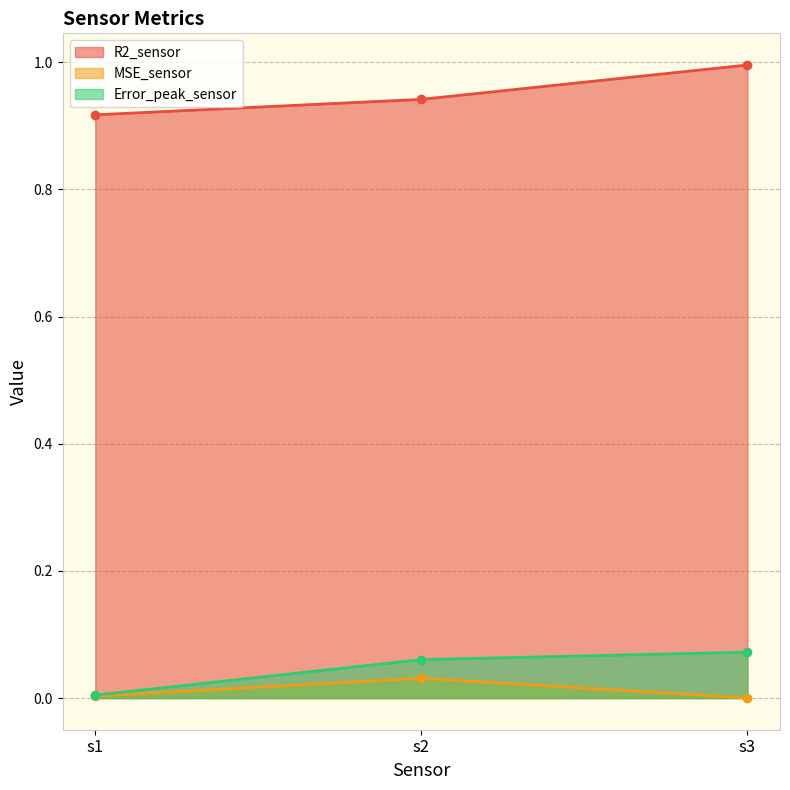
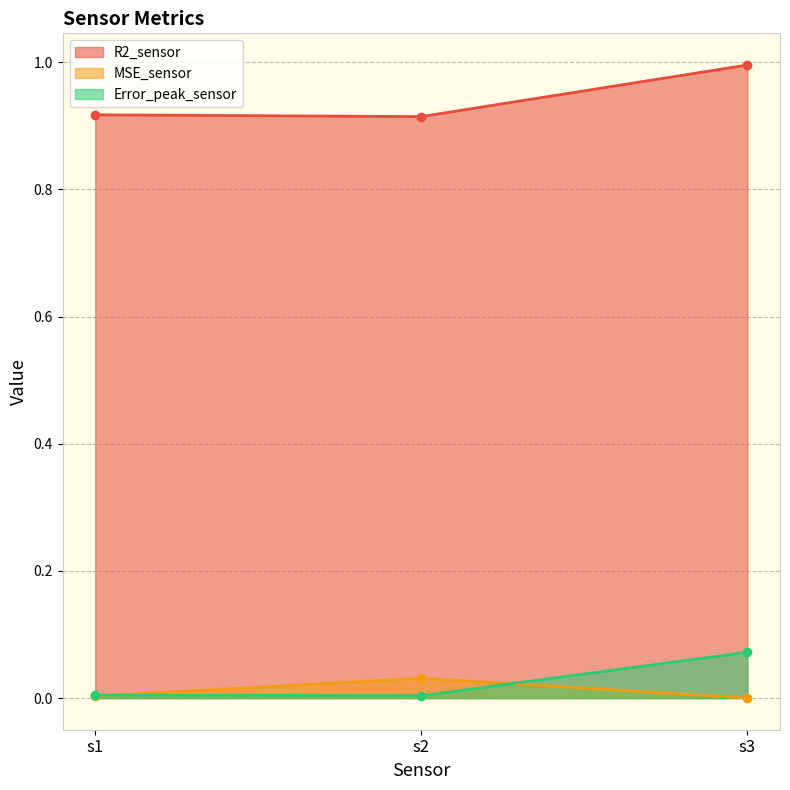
R2_sensor, s2: 0.94 -> 0.91
Error_peak_sensor, s2: 0.06 -> 0.00
